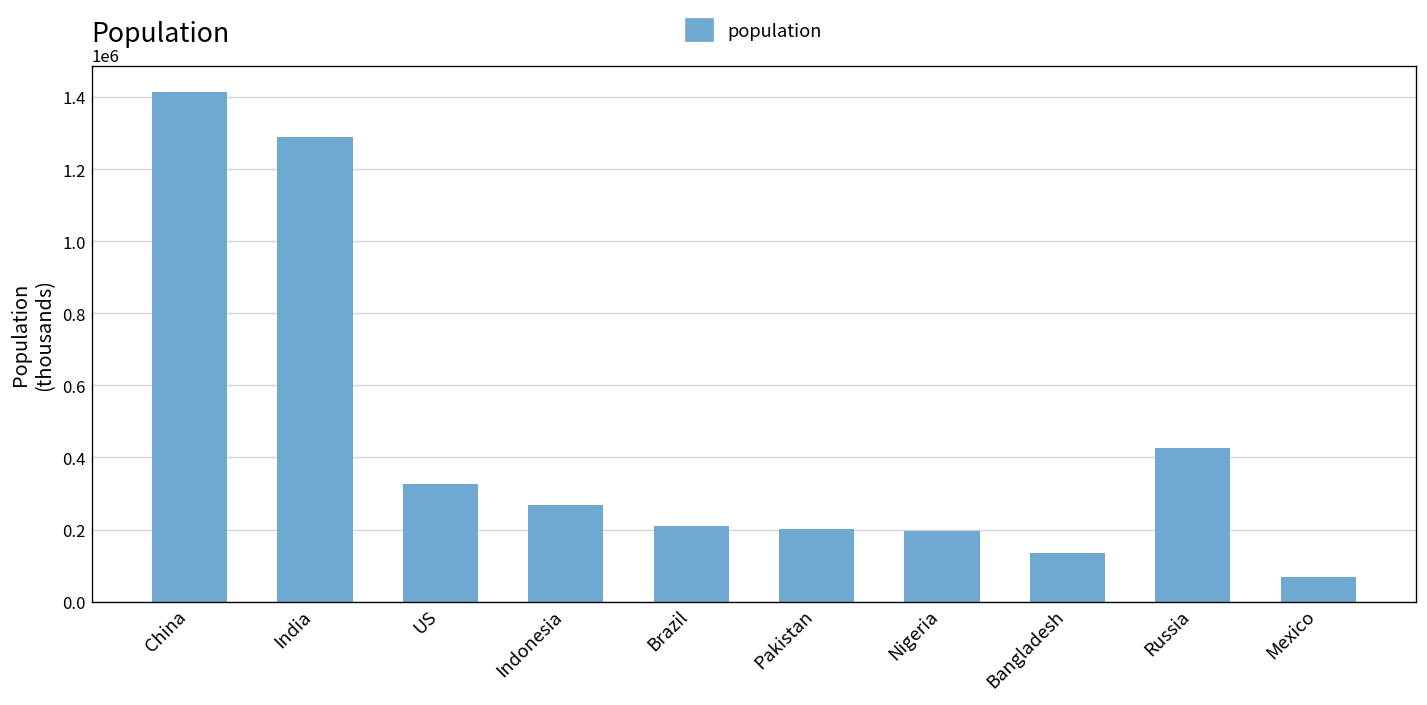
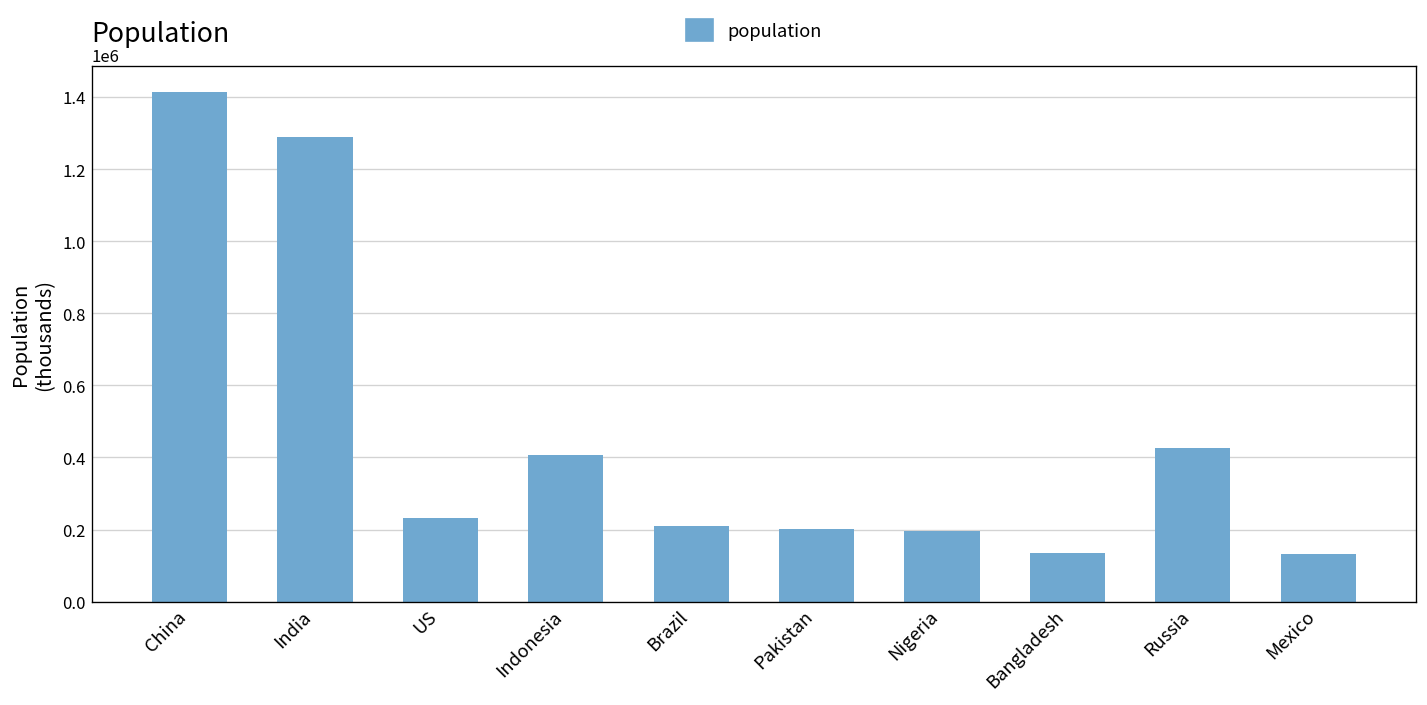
US: 330000 -> 230000
Indonesia: 270000 -> 410000
Mexico: 70000 -> 130000
